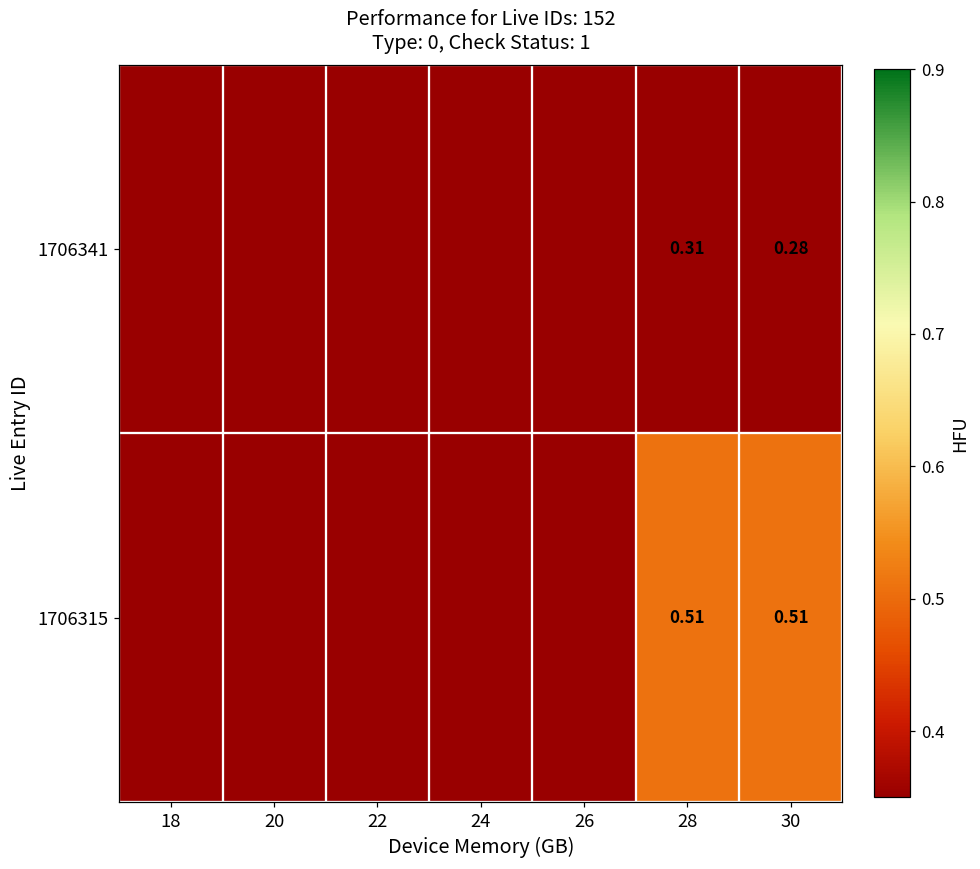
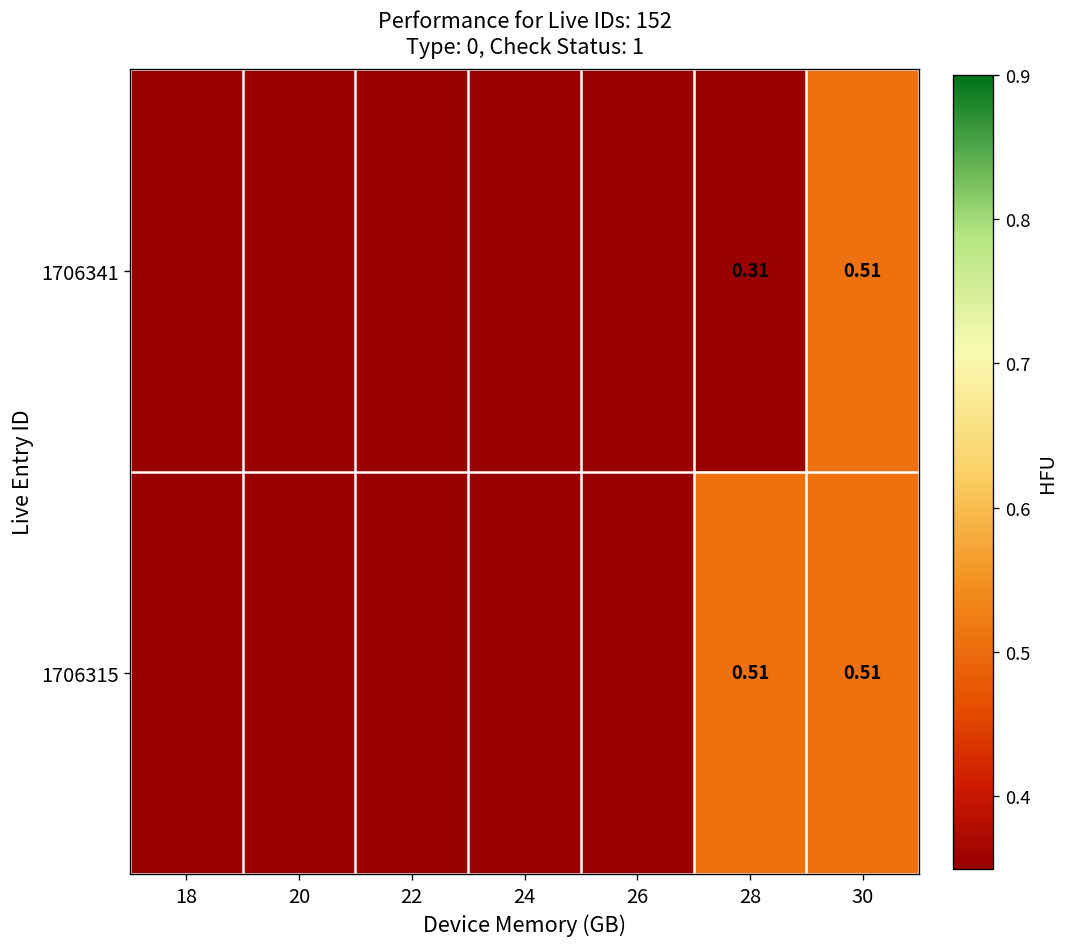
1706341, 30: 0.28 -> 0.51
